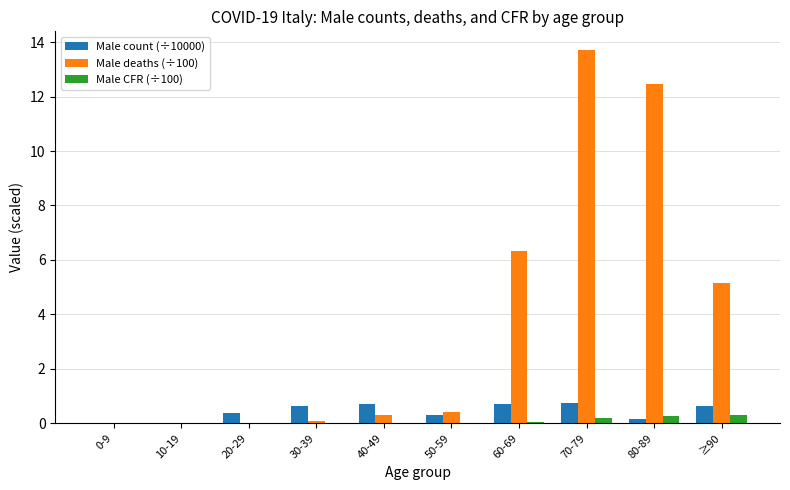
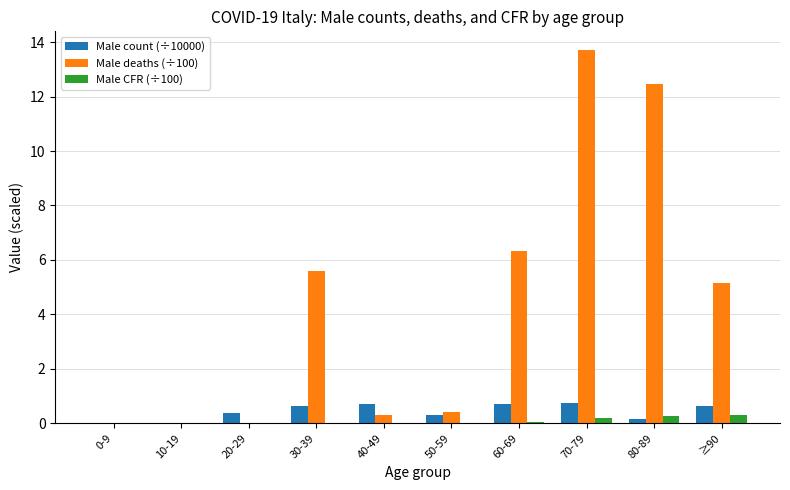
Male deaths (÷100), 30-39: 0.1 -> 5.6
